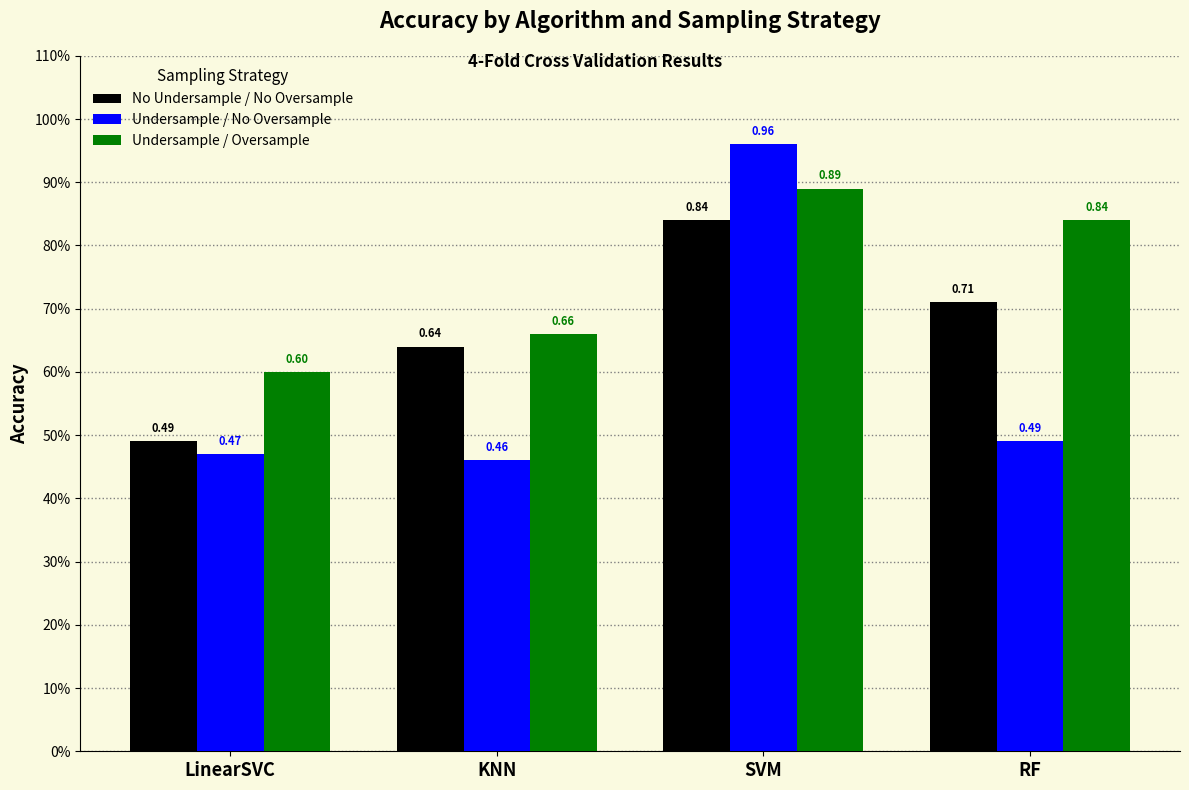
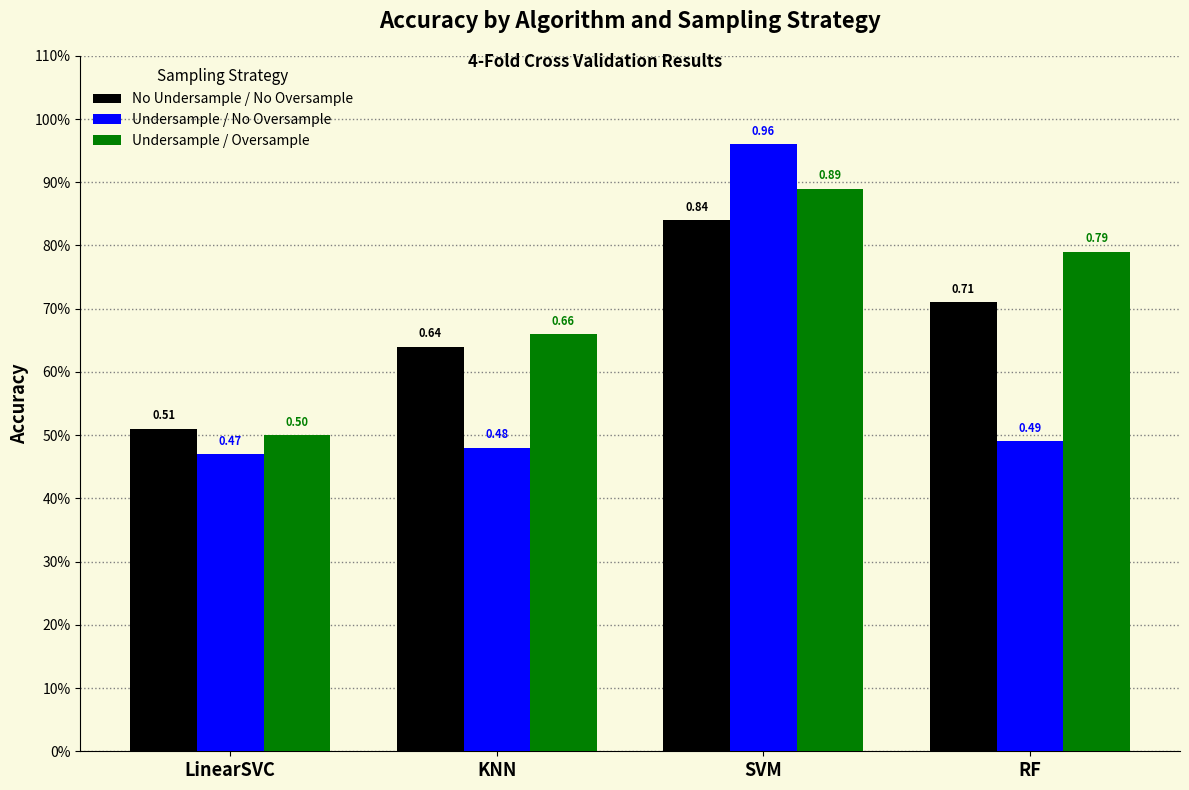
No Undersample / No Oversample, LinearSVC: 0.49 -> 0.51
Undersample / Oversample, LinearSVC: 0.60 -> 0.50
Undersample / No Oversample, KNN: 0.46 -> 0.48
Undersample / Oversample, RF: 0.84 -> 0.79
